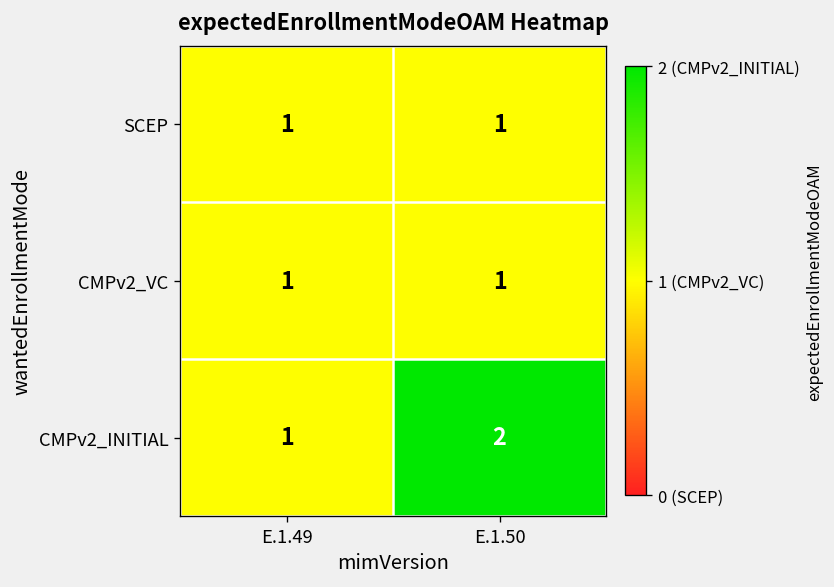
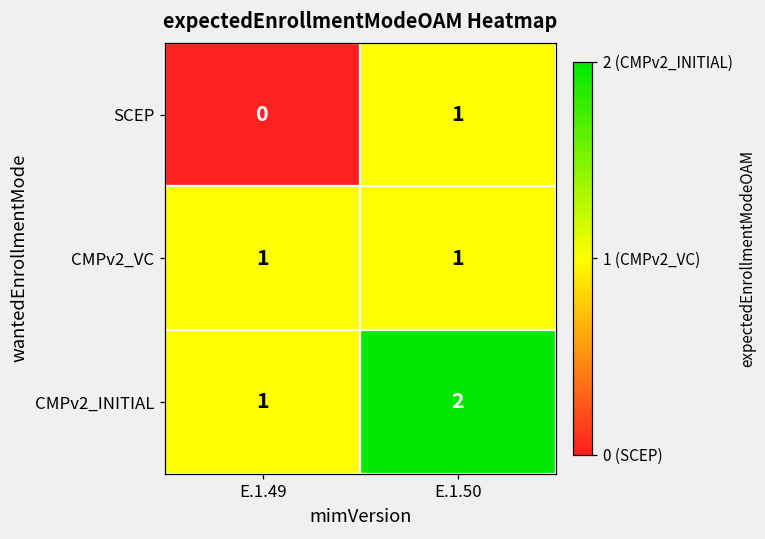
SCEP, E.1.49: 1 -> 0
